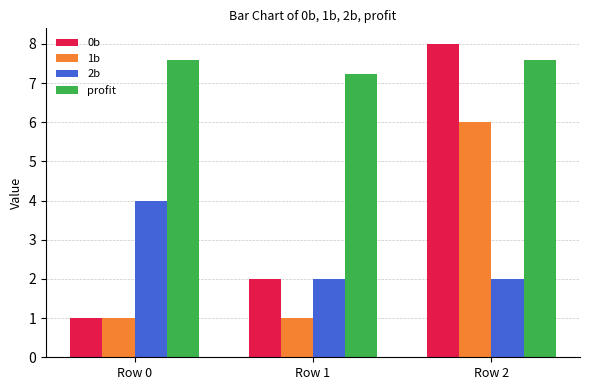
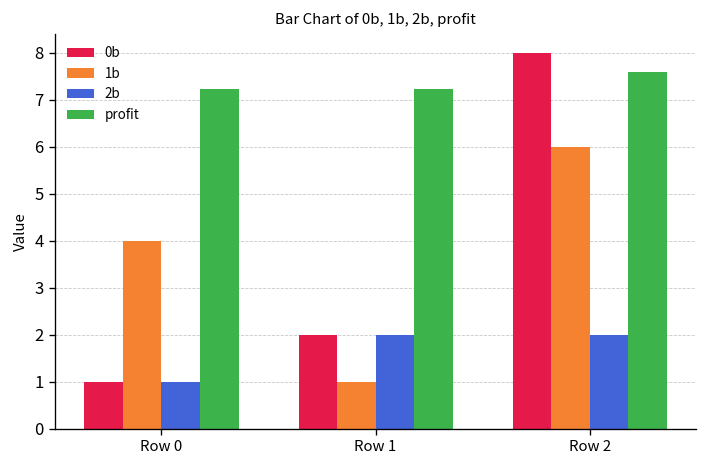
1b, Row 0: 1 -> 4
2b, Row 0: 4 -> 1
profit, Row 0: 7.6 -> 7.2
